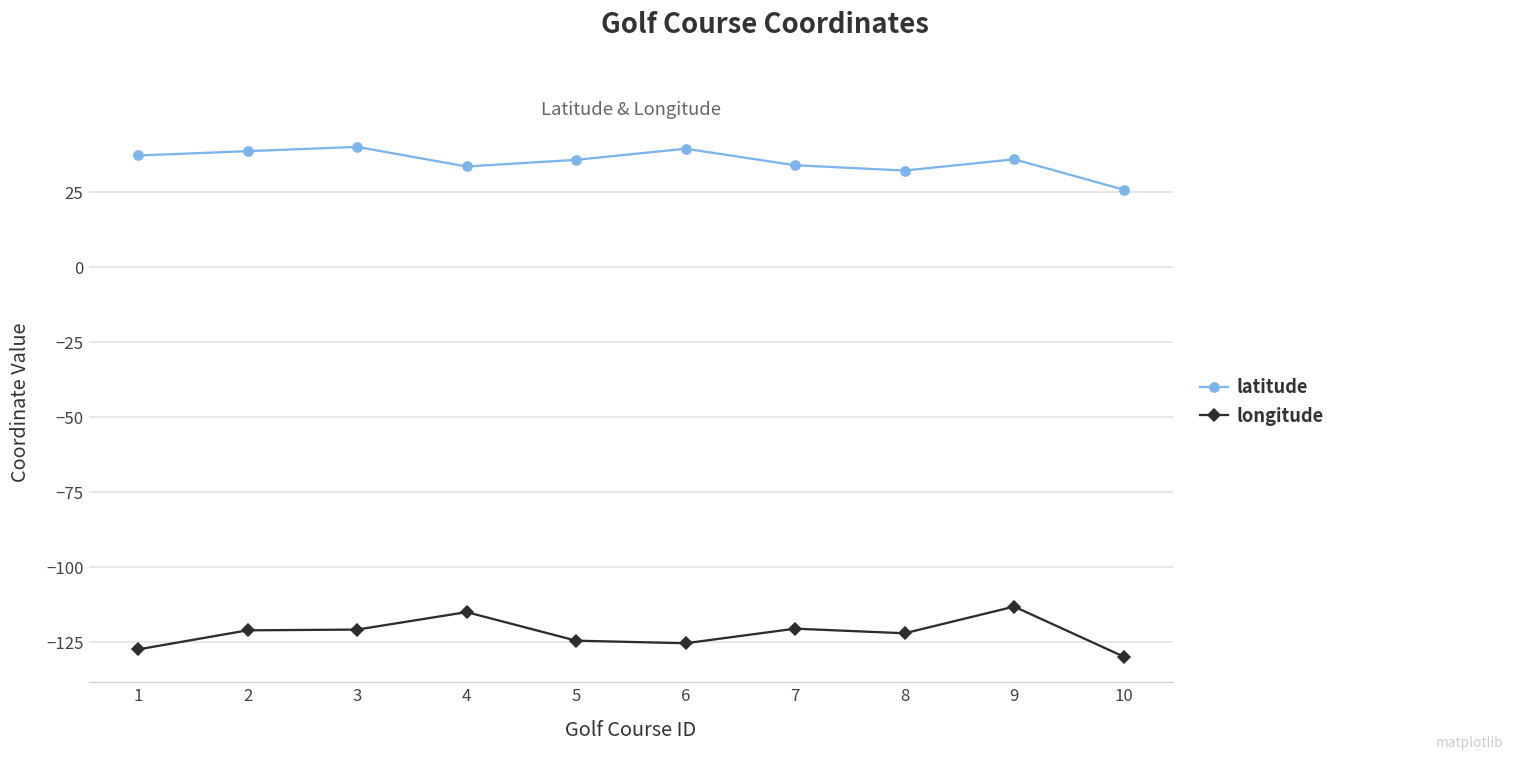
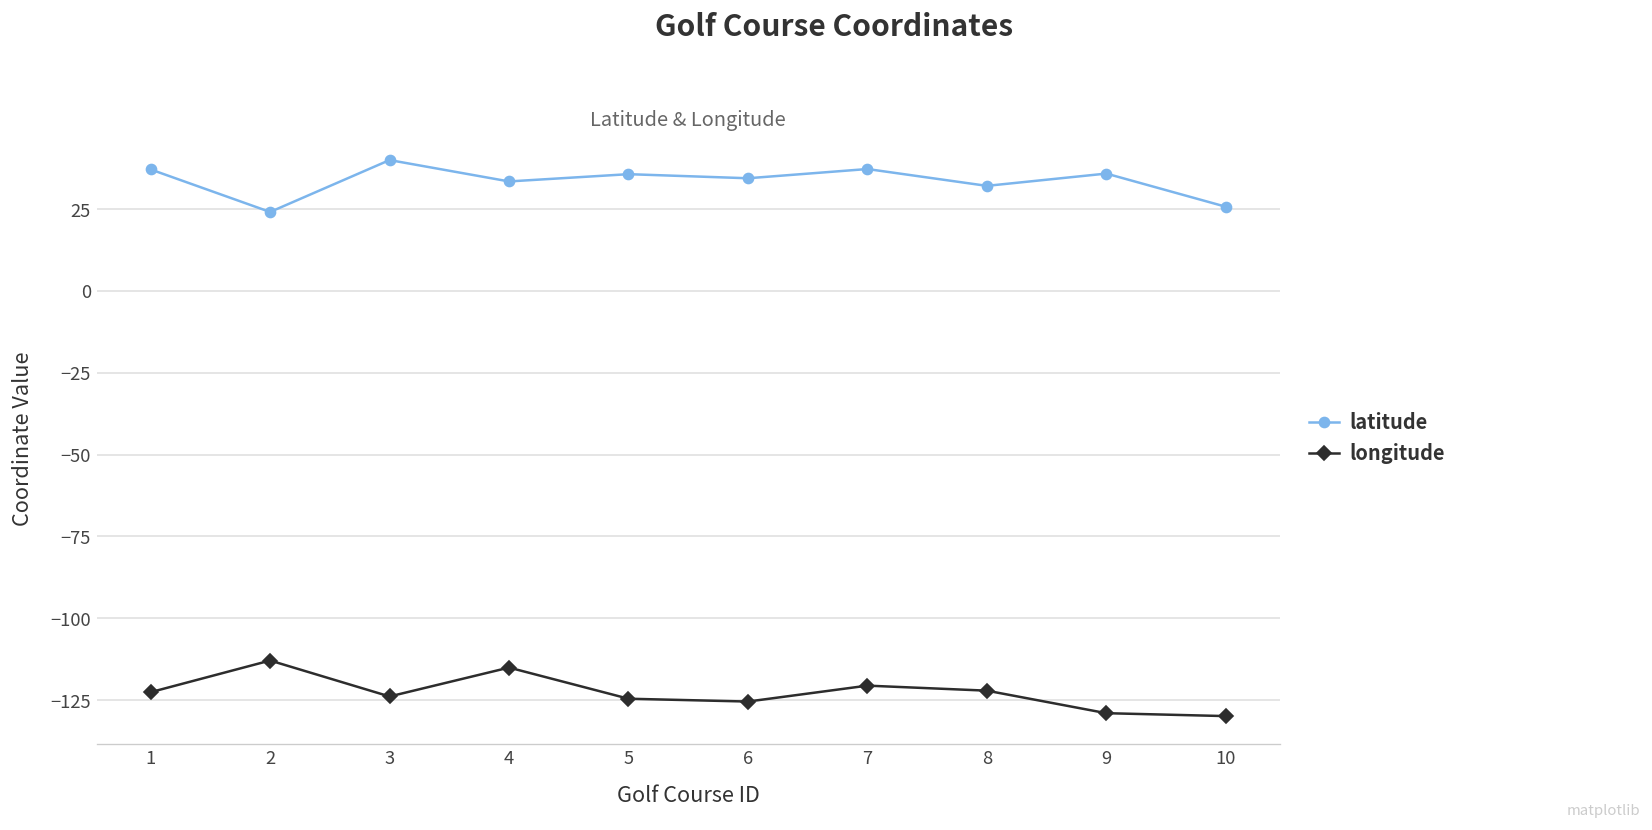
longitude, 1: -127 -> -123
latitude, 2: 39 -> 24
longitude, 2: -121 -> -113
longitude, 3: -121 -> -124
latitude, 6: 39 -> 34
latitude, 7: 34 -> 37
longitude, 9: -113 -> -129
